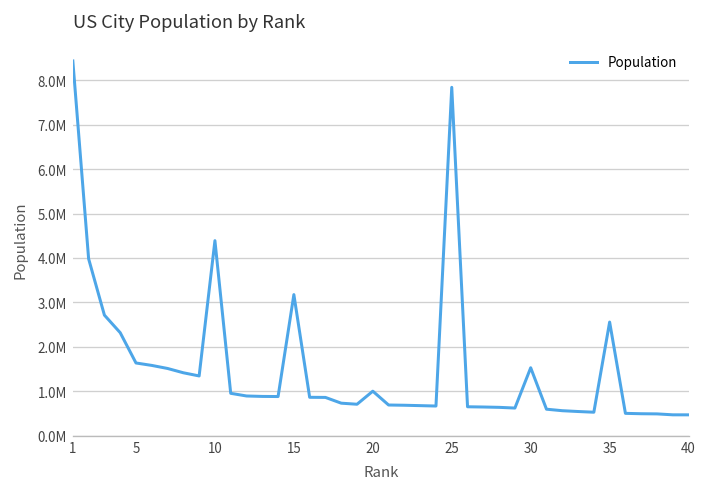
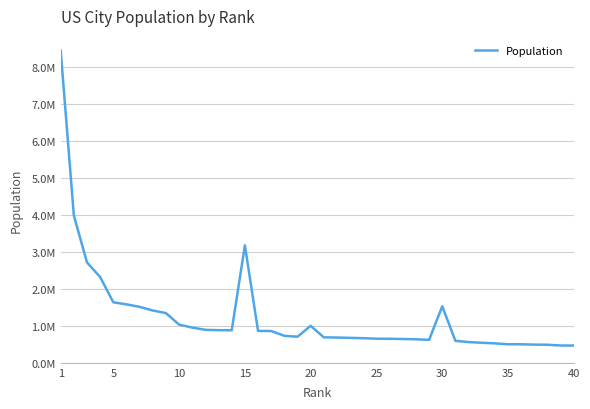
10: 4400000 -> 1000000
25: 7800000 -> 700000
35: 2600000 -> 500000
